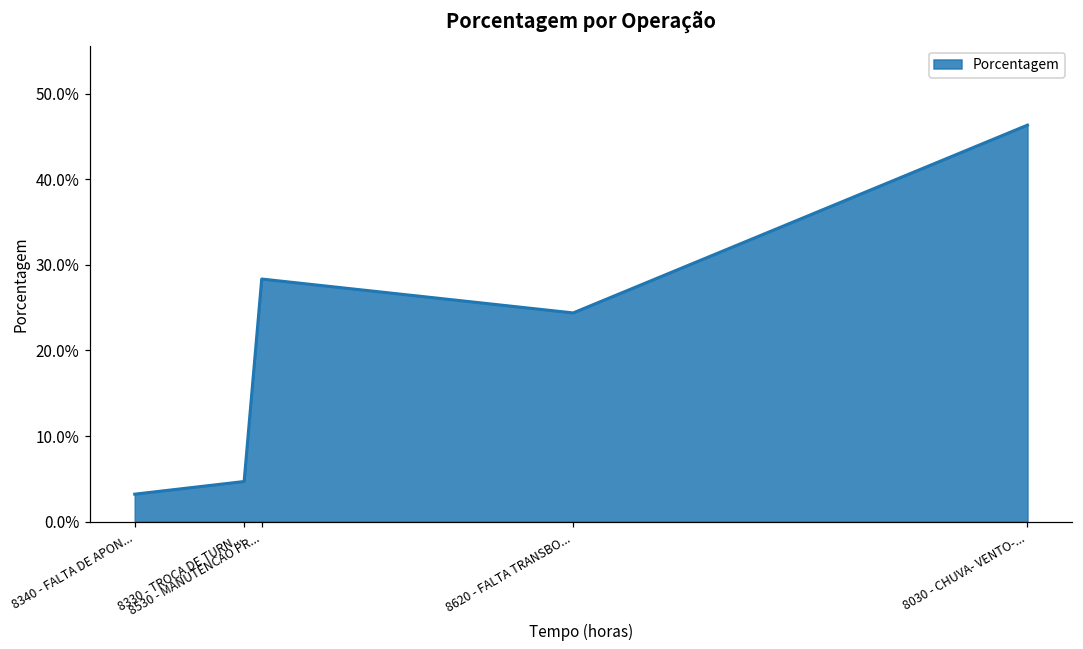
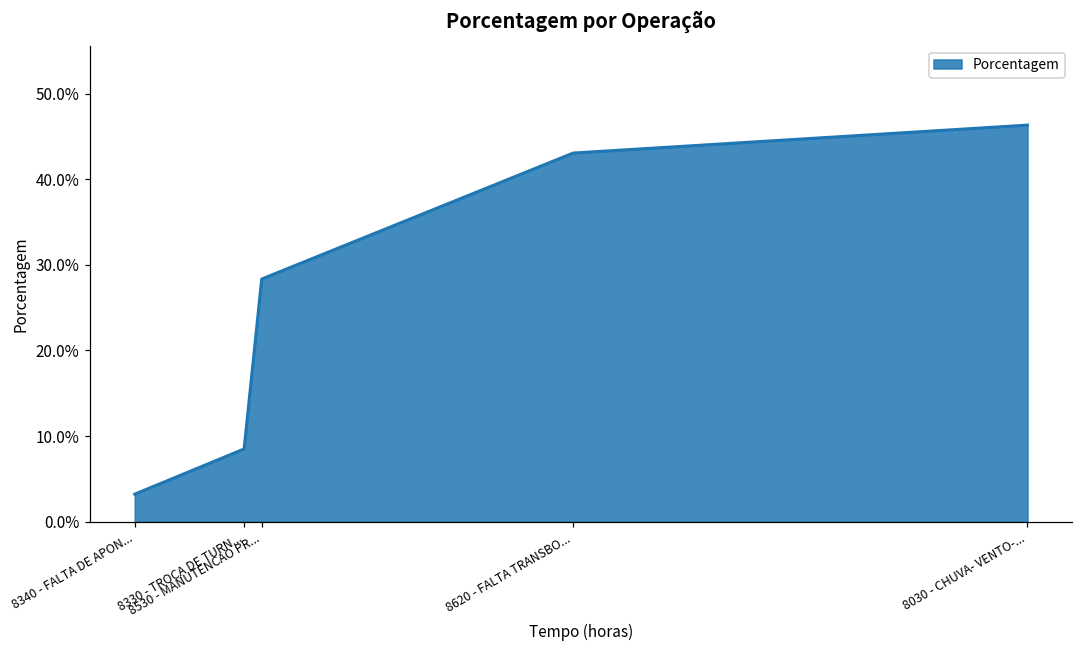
8330 - TROCA DE TURN...: 5% -> 8%
8620 - FALTA TRANSBO...: 24% -> 43%
